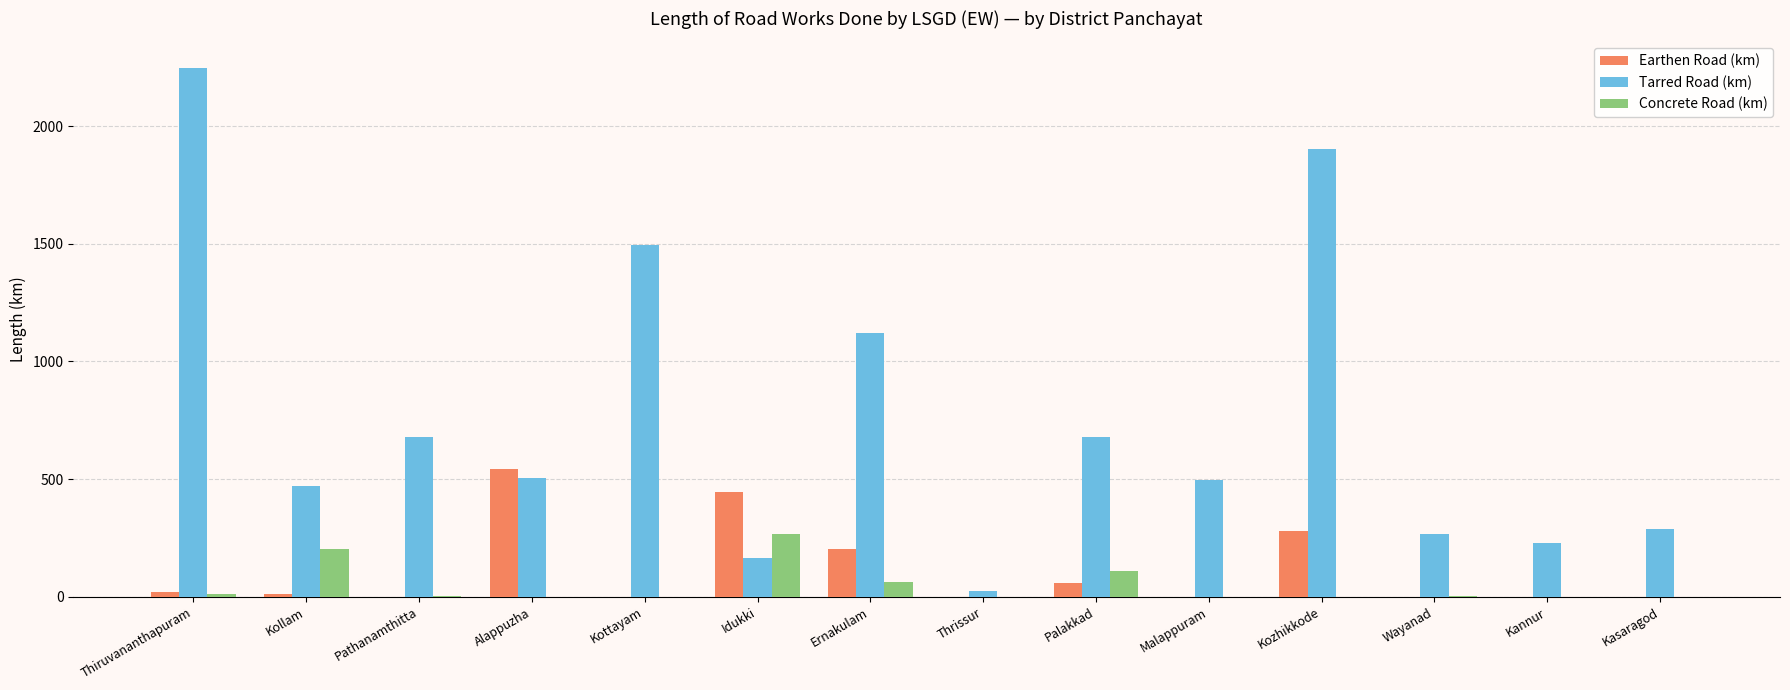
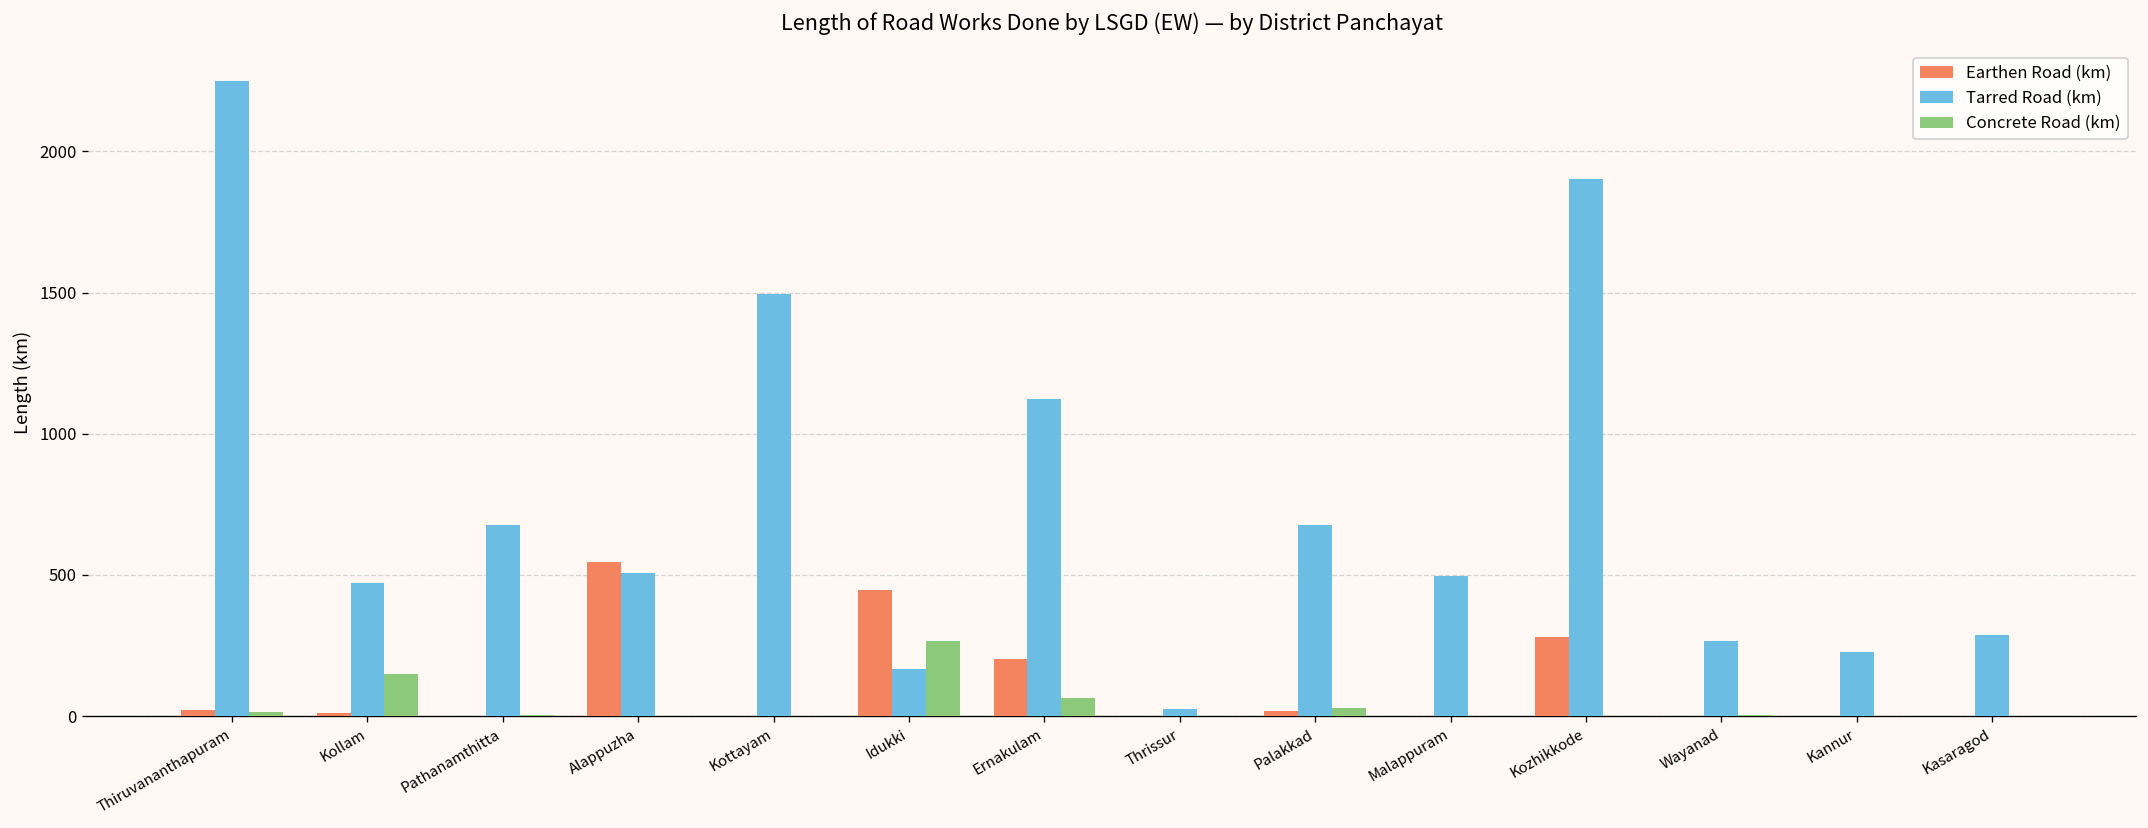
Concrete Road (km), Kollam: 200 -> 150
Earthen Road (km), Palakkad: 60 -> 20
Concrete Road (km), Palakkad: 110 -> 30
